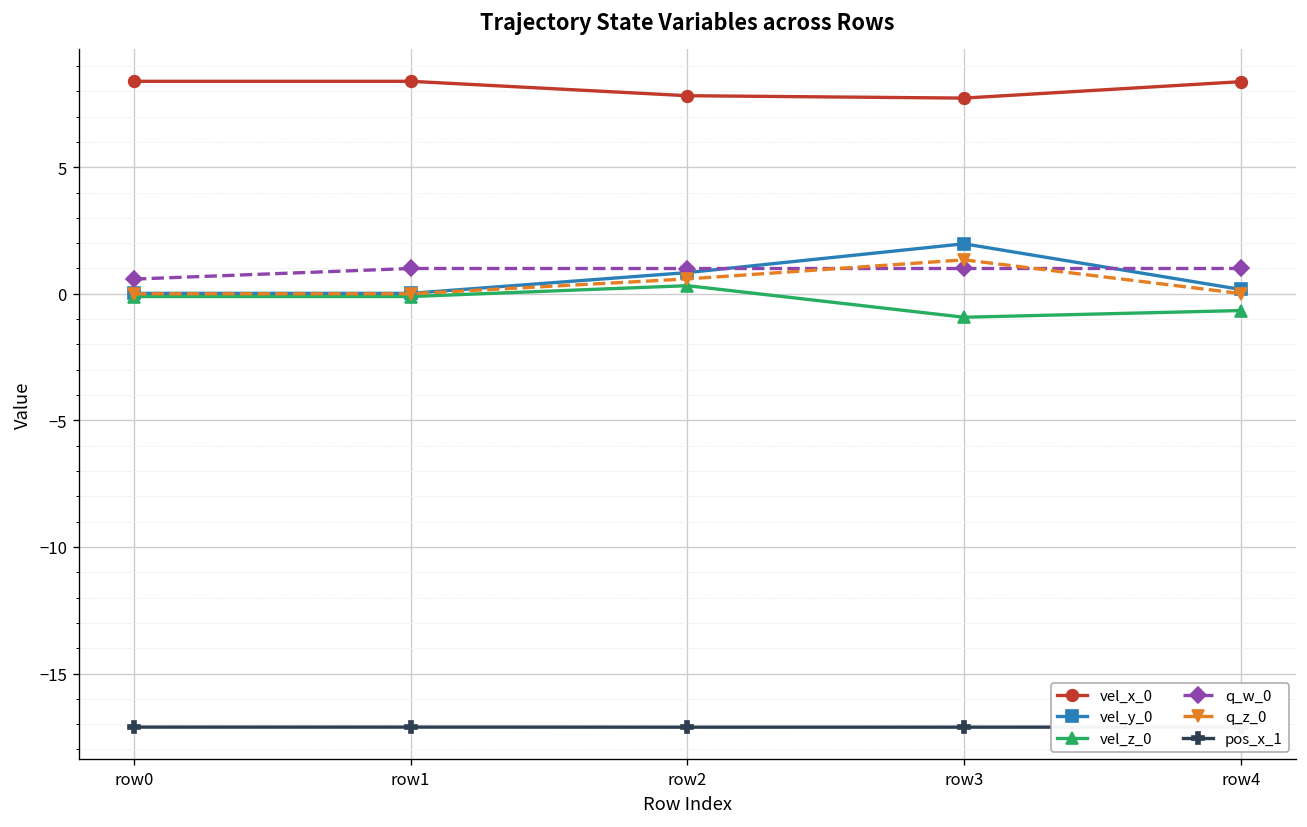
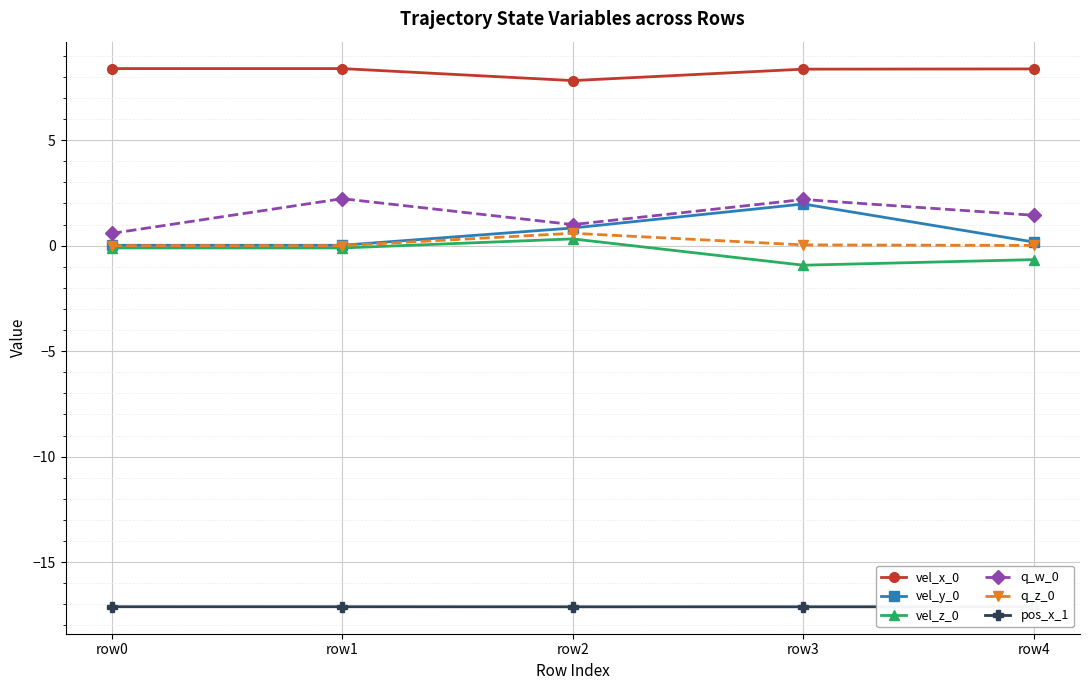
q_w_0, row1: 1.0 -> 2.2
vel_x_0, row3: 7.7 -> 8.4
q_w_0, row3: 1.0 -> 2.2
q_z_0, row3: 1.3 -> 0.0
q_w_0, row4: 1.0 -> 1.4
